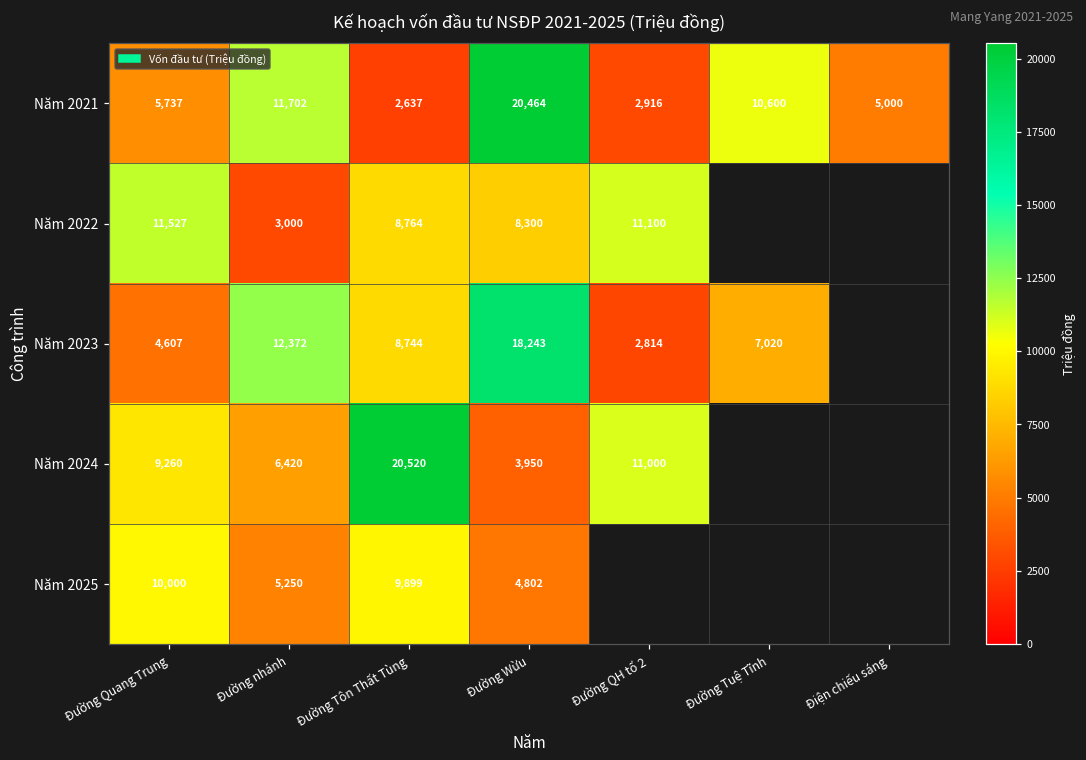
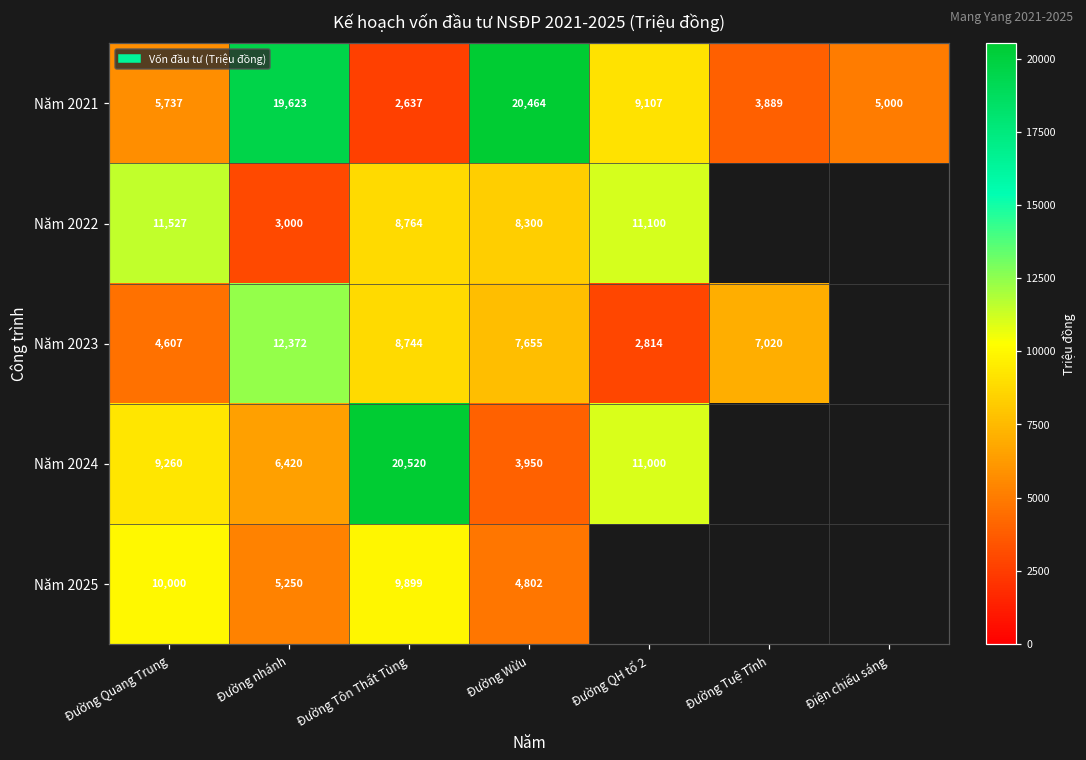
Năm 2021, Đường nhánh: 11,702 -> 19,623
Năm 2021, Đường QH tổ 2: 2,916 -> 9,107
Năm 2021, Đường Tuệ Tĩnh: 10,600 -> 3,889
Năm 2023, Đường Wừu: 18,243 -> 7,655
